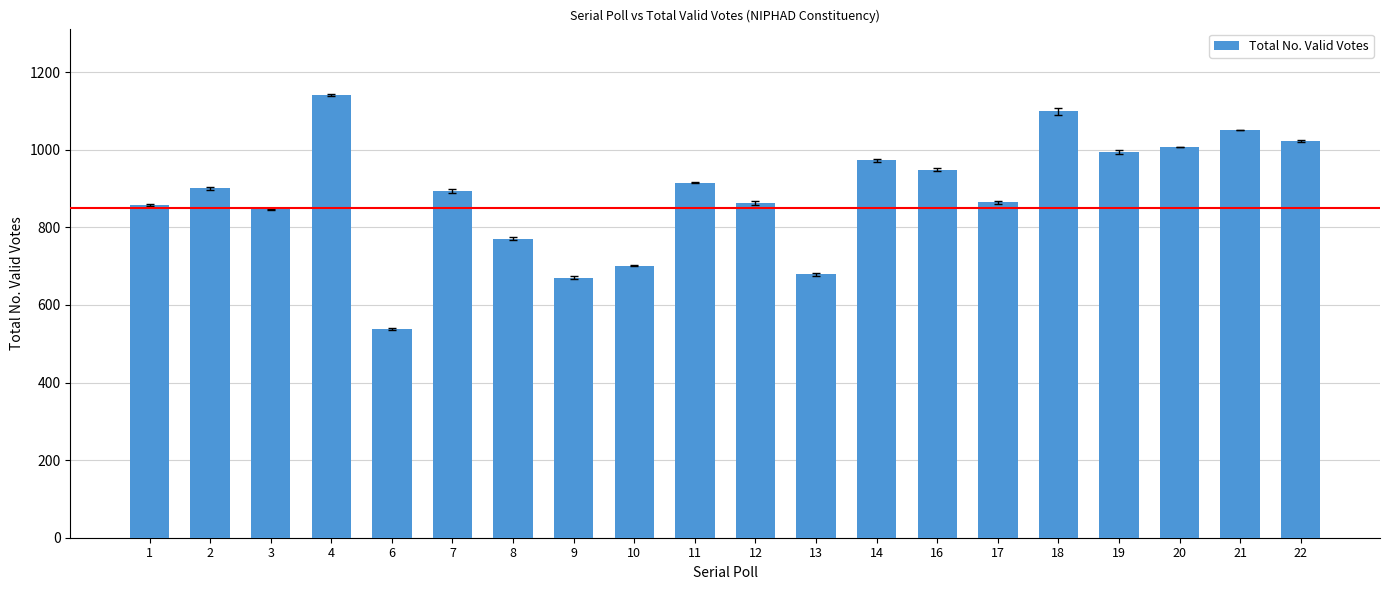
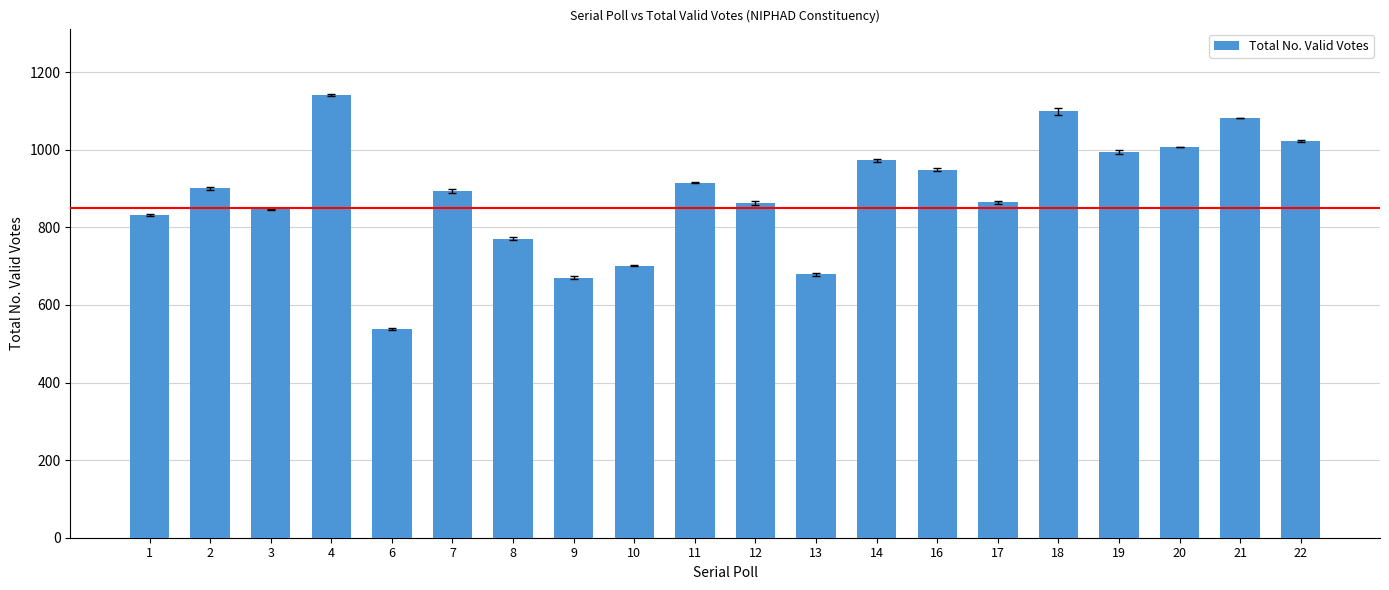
Total No. Valid Votes, 1: 860 -> 830
Total No. Valid Votes, 21: 1050 -> 1080
